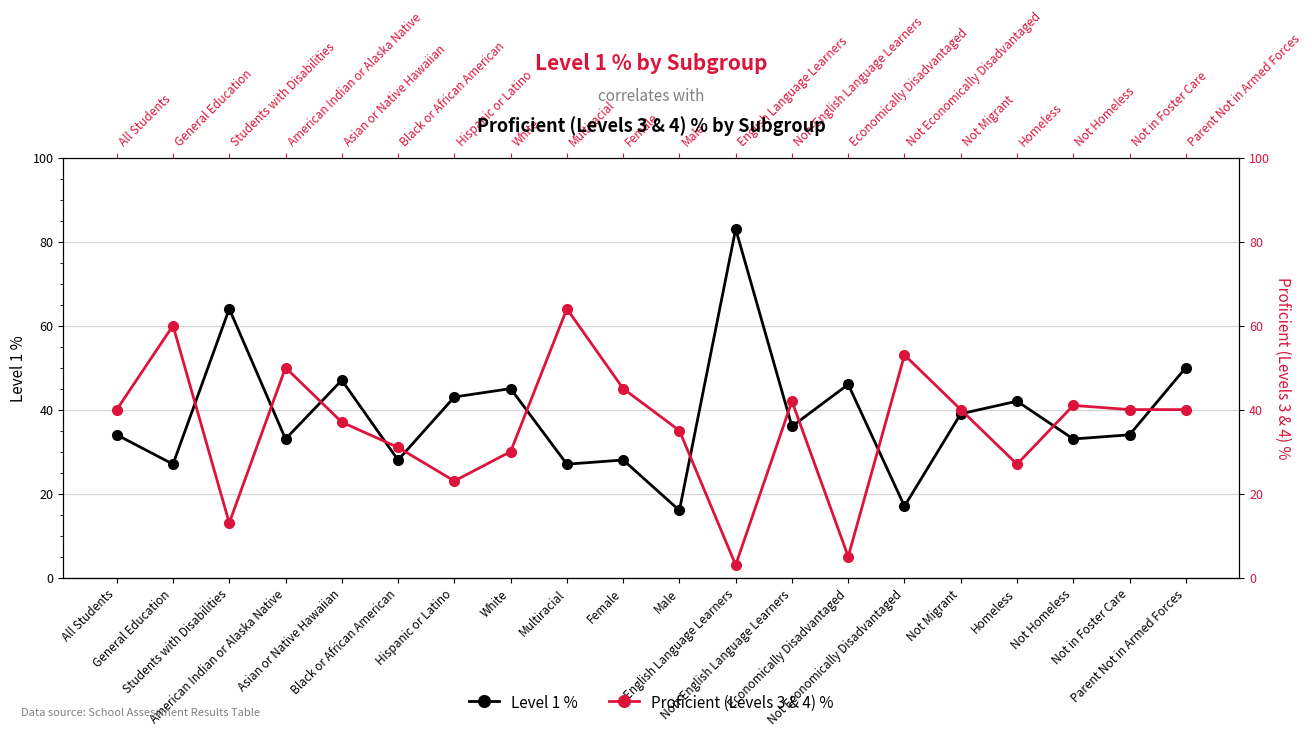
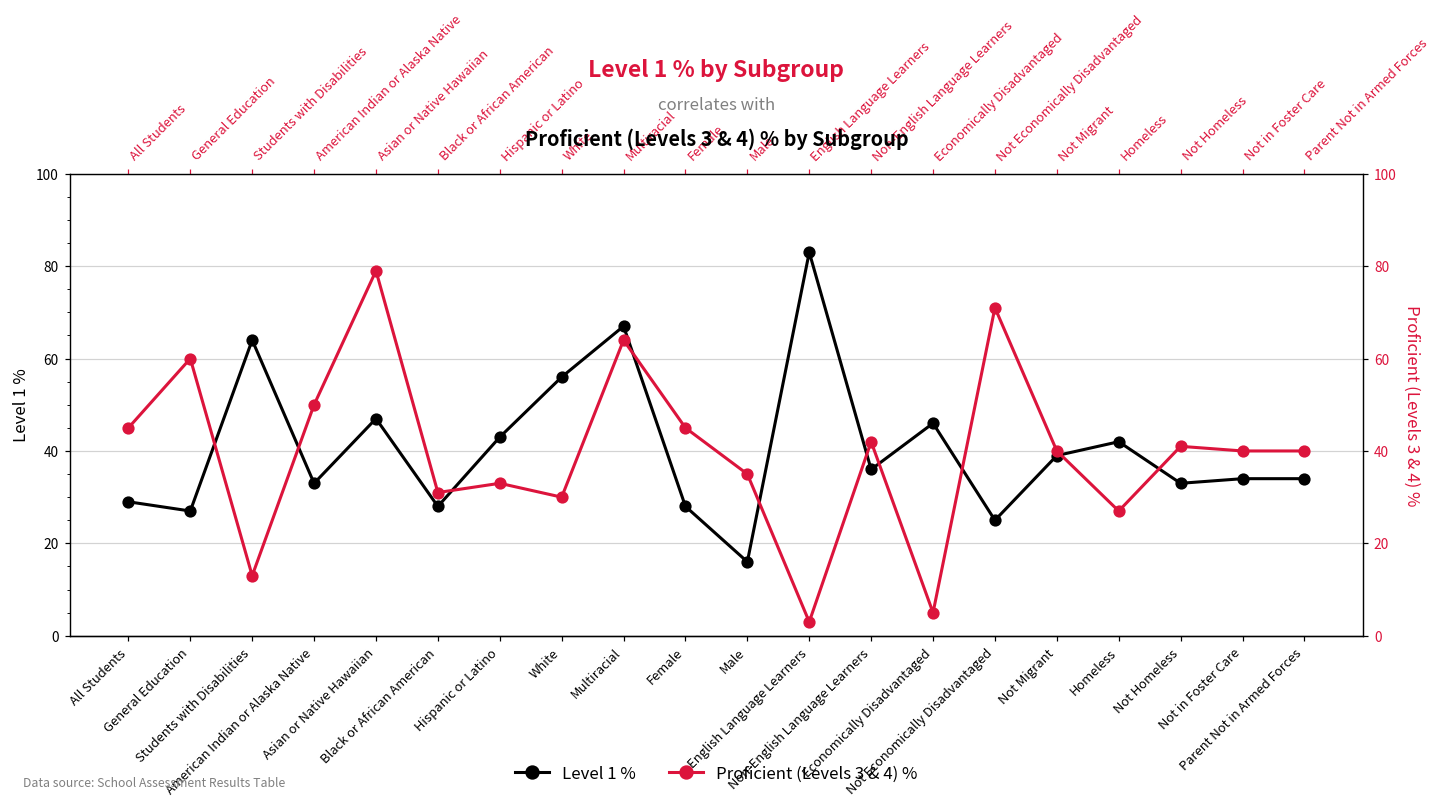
Level 1 %, All Students: 34 -> 29
Proficient (Levels 3 & 4) %, All Students: 40 -> 45
Proficient (Levels 3 & 4) %, Asian or Native Hawaiian: 37 -> 79
Proficient (Levels 3 & 4) %, Hispanic or Latino: 23 -> 33
Level 1 %, White: 45 -> 56
Level 1 %, Multiracial: 27 -> 67
Level 1 %, Not Economically Disadvantaged: 17 -> 25
Proficient (Levels 3 & 4) %, Not Economically Disadvantaged: 53 -> 71
Level 1 %, Parent Not in Armed Forces: 50 -> 34
